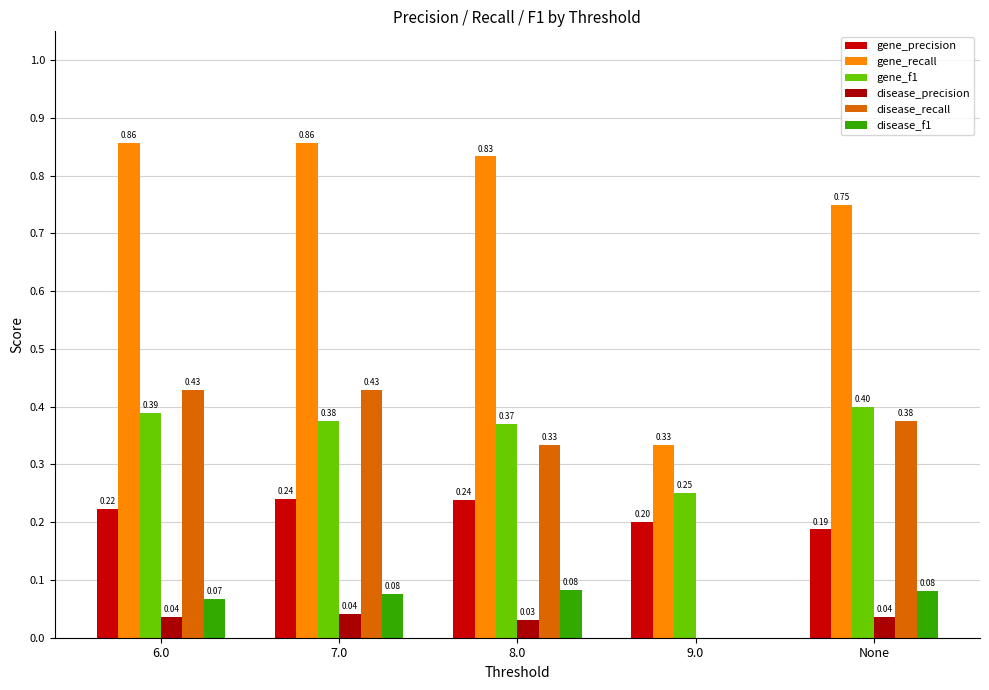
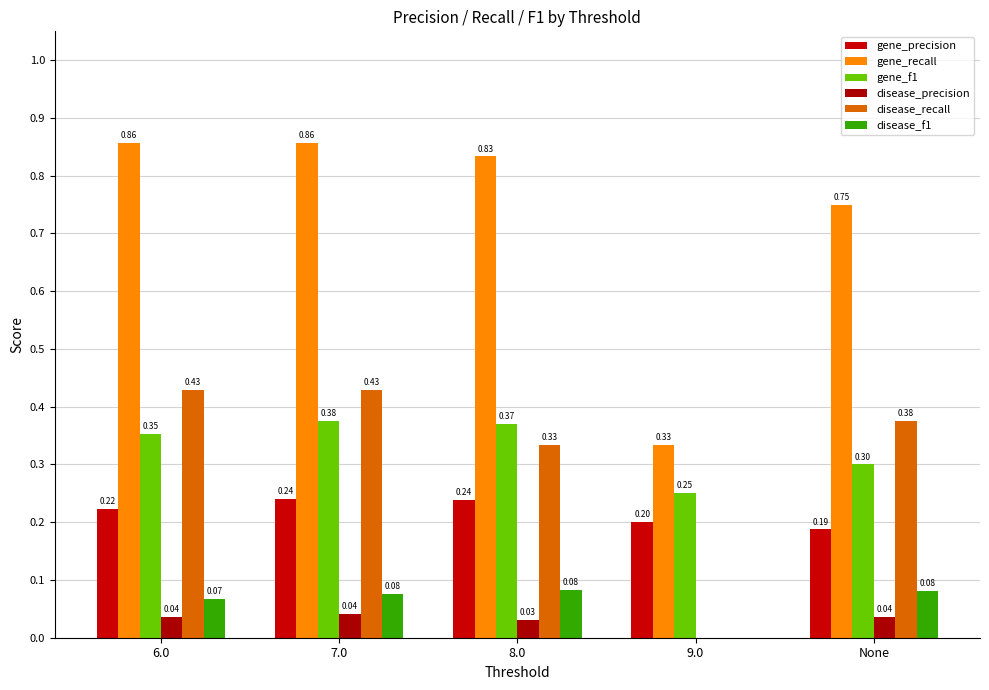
gene_f1, 6.0: 0.39 -> 0.35
gene_f1, None: 0.40 -> 0.30
